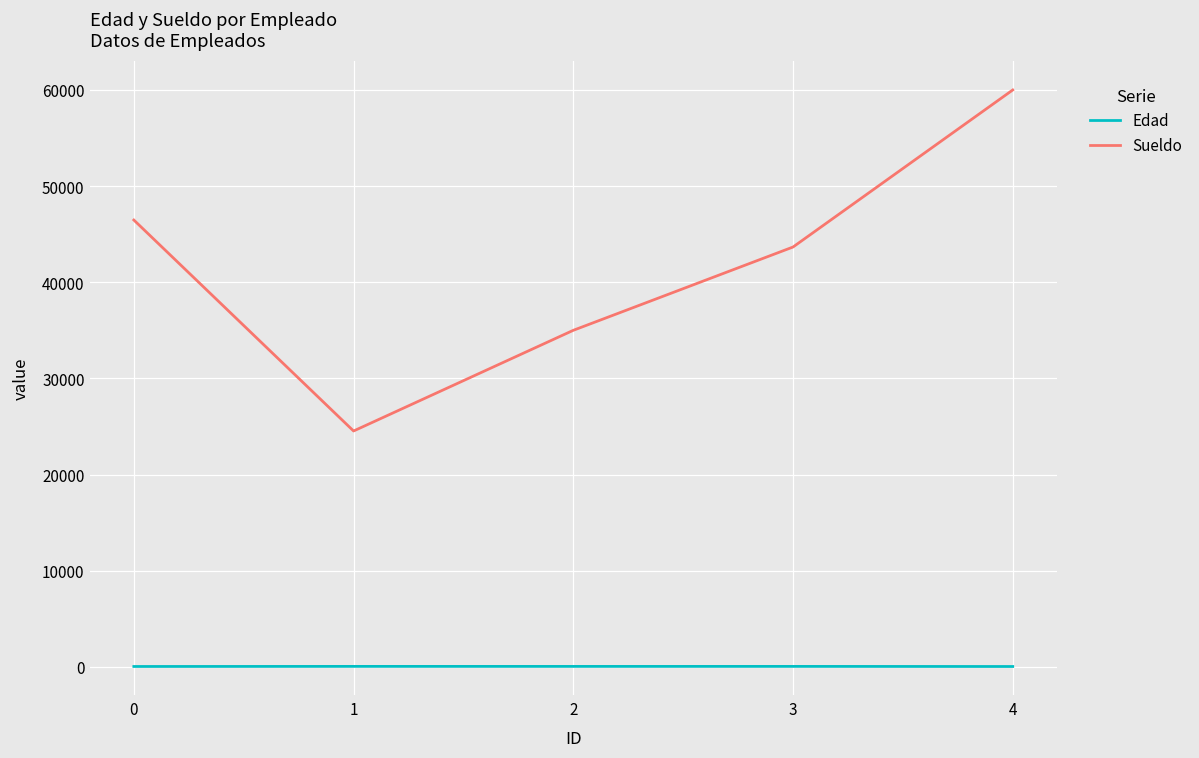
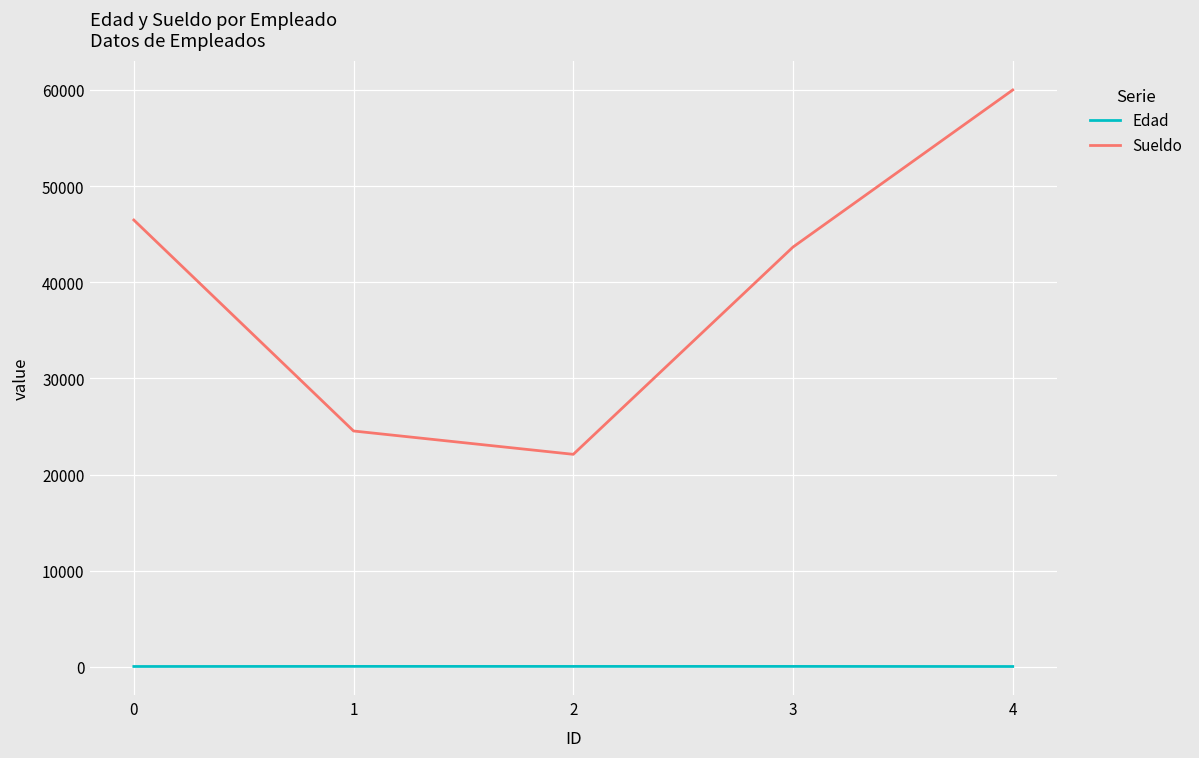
Sueldo, 2: 35000 -> 22000
